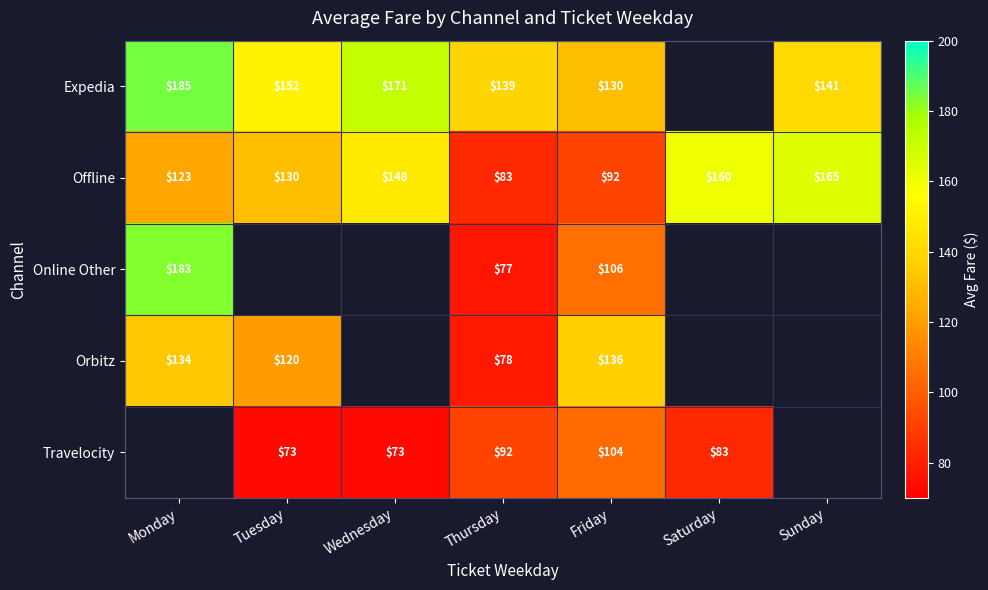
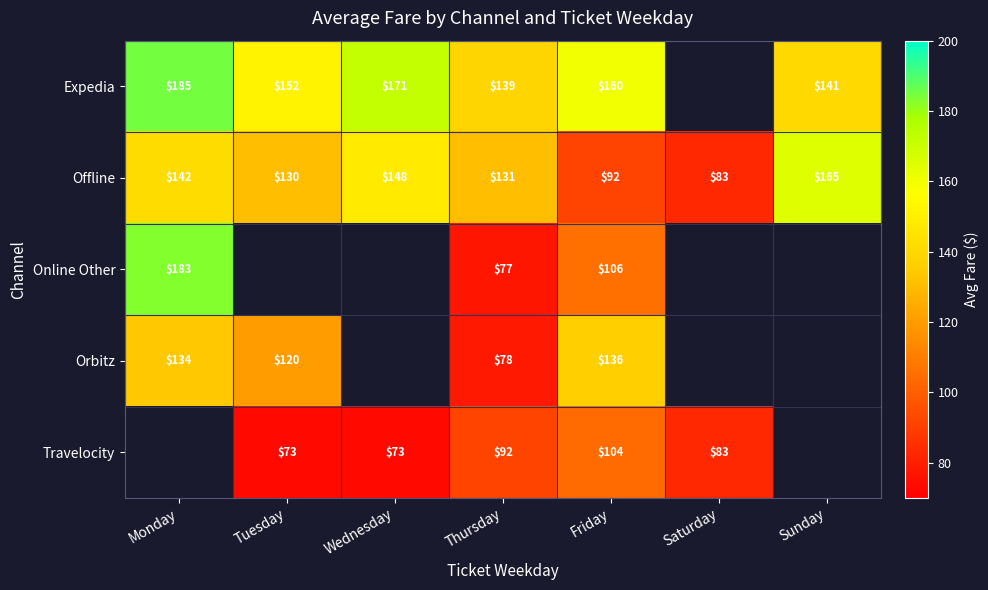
Expedia, Friday: $130 -> $160
Offline, Monday: $123 -> $142
Offline, Thursday: $83 -> $131
Offline, Saturday: $160 -> $83
